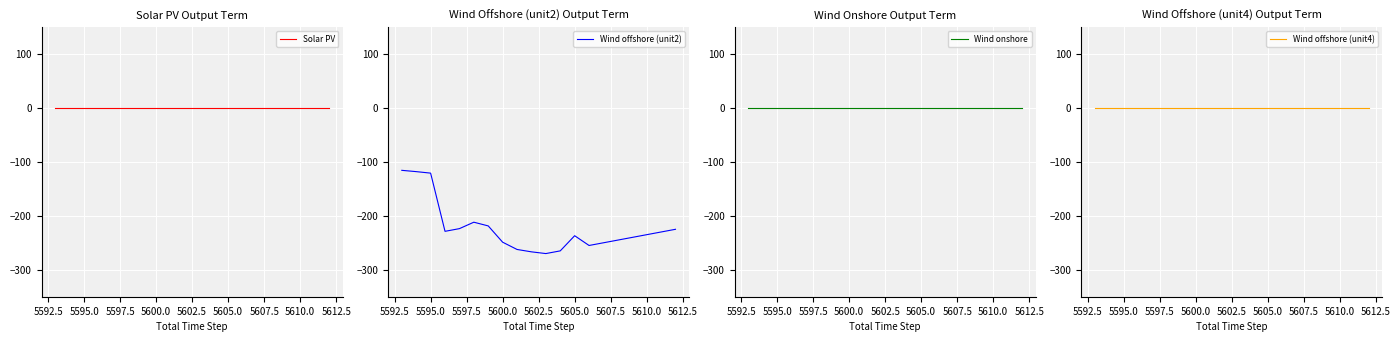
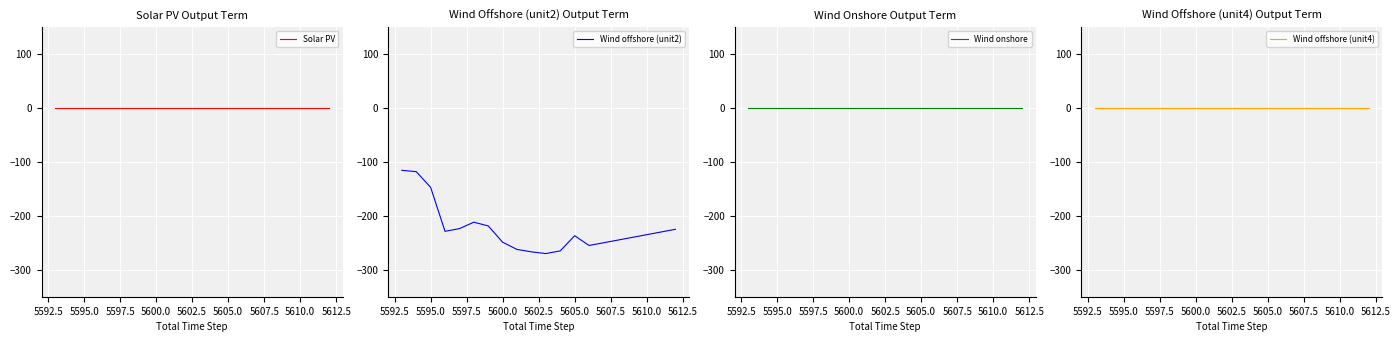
Wind Offshore (unit2) Output Term, 5595.0: -120 -> -150
